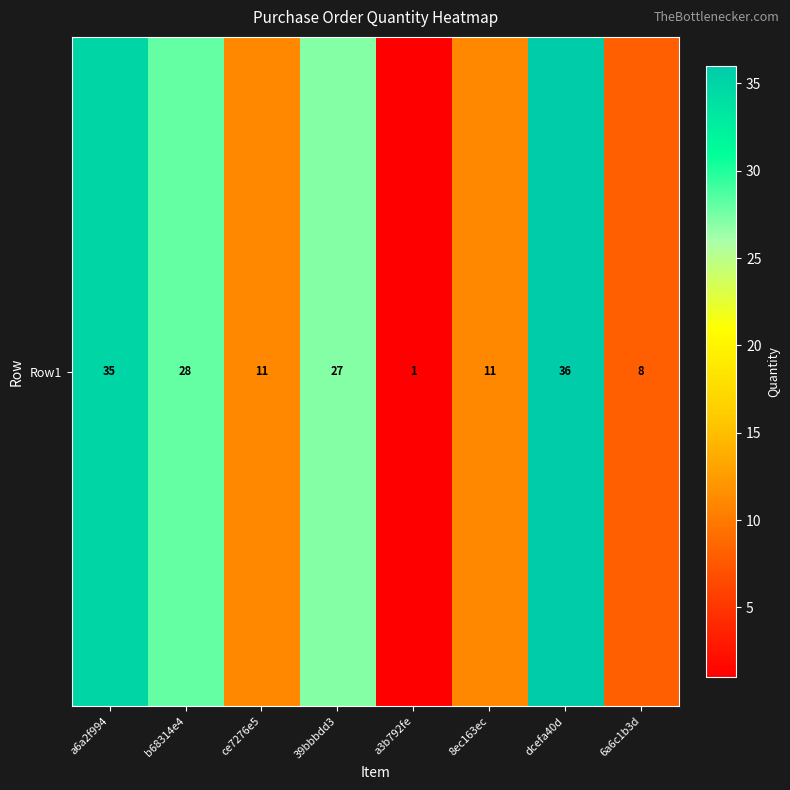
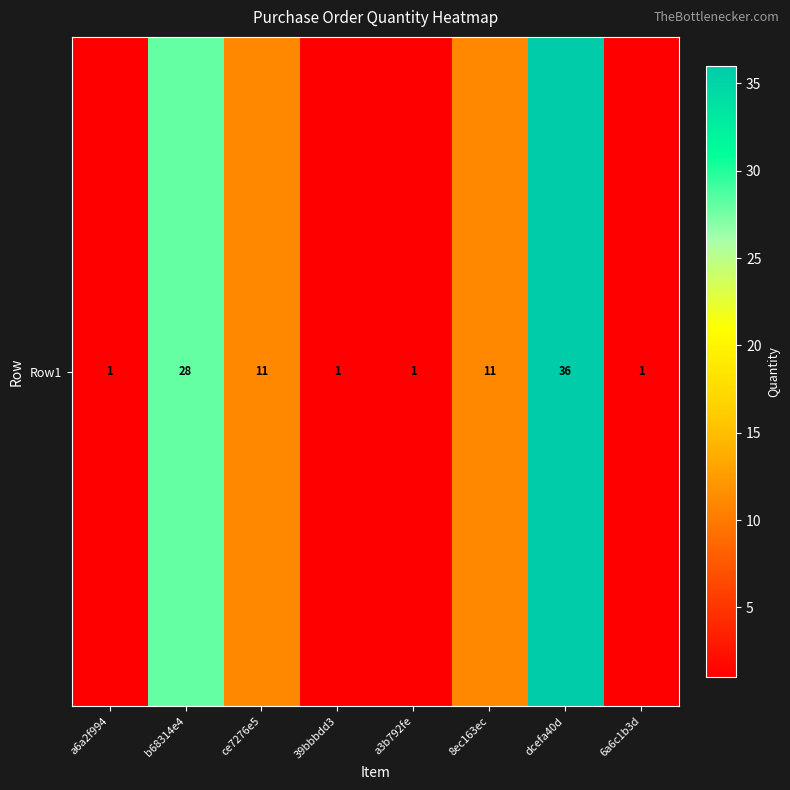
Row1, a6a2f994: 35 -> 1
Row1, 39bbbdd3: 27 -> 1
Row1, 6a6c1b3d: 8 -> 1
